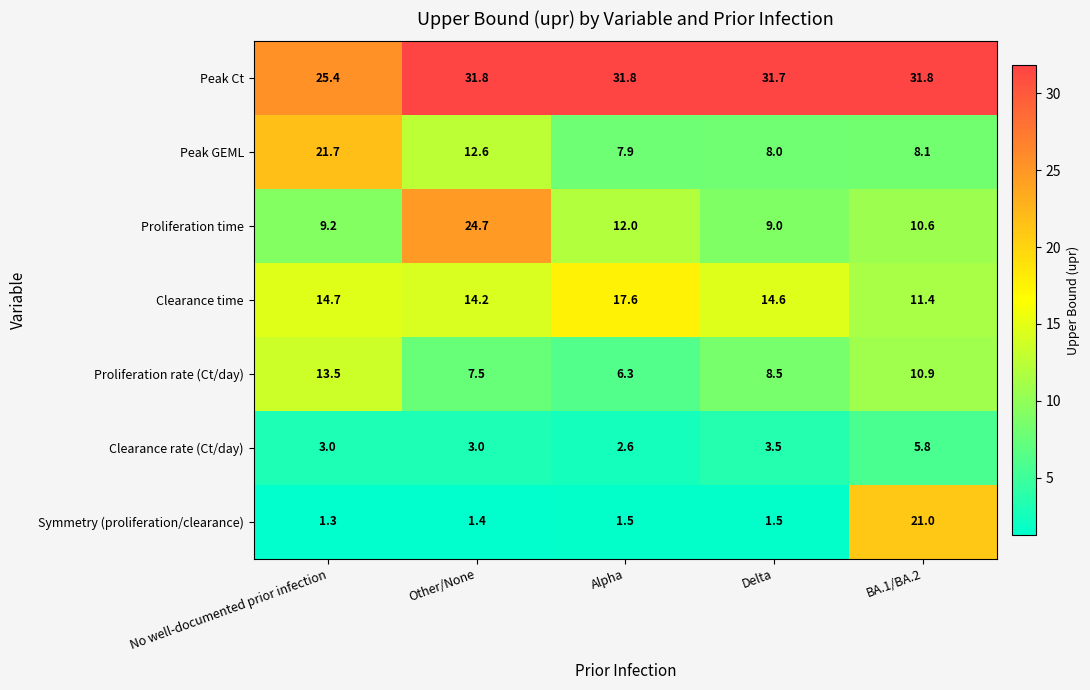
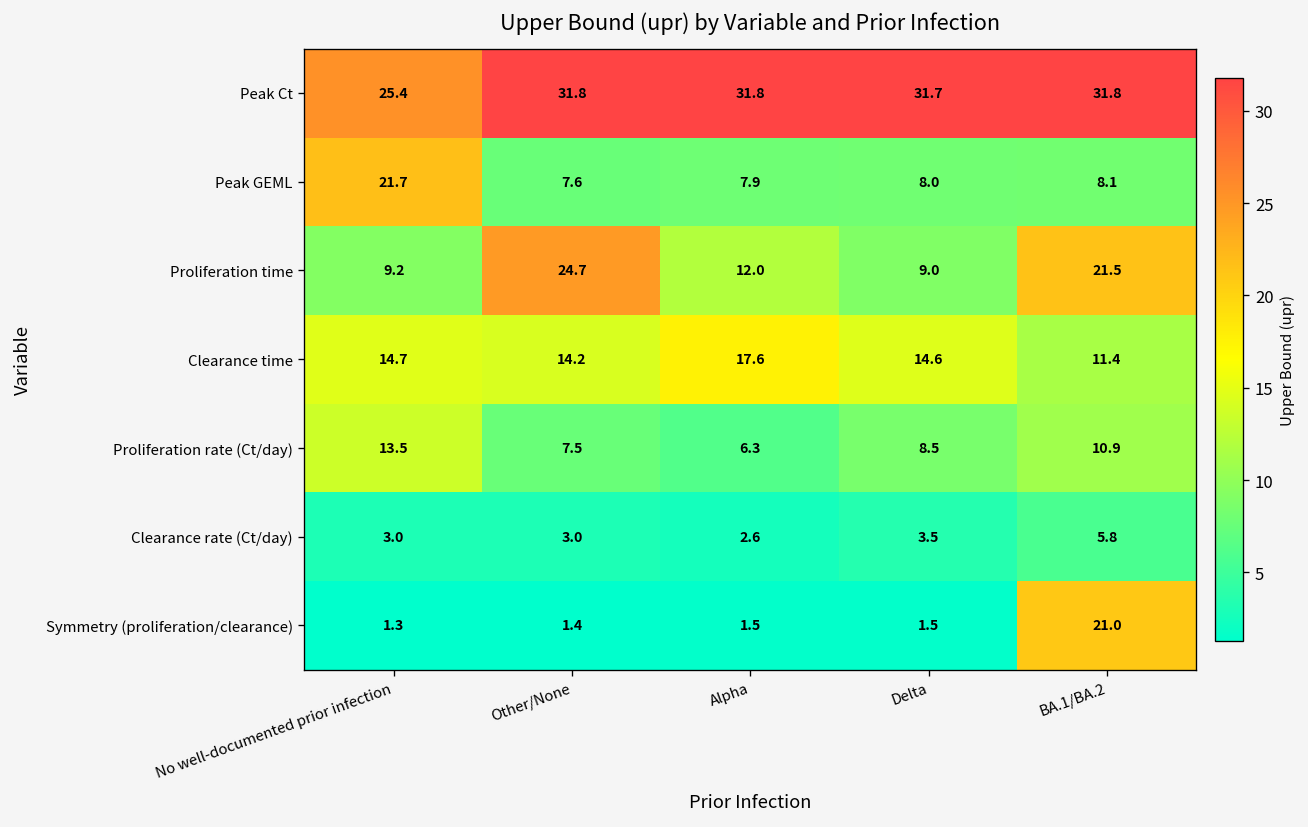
Peak GEML, Other/None: 12.6 -> 7.6
Proliferation time, BA.1/BA.2: 10.6 -> 21.5
